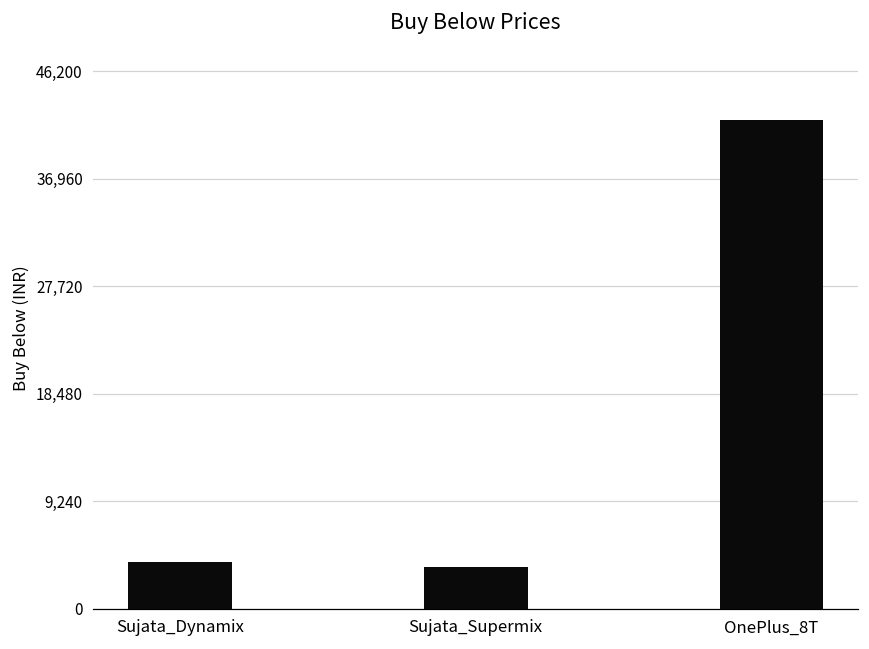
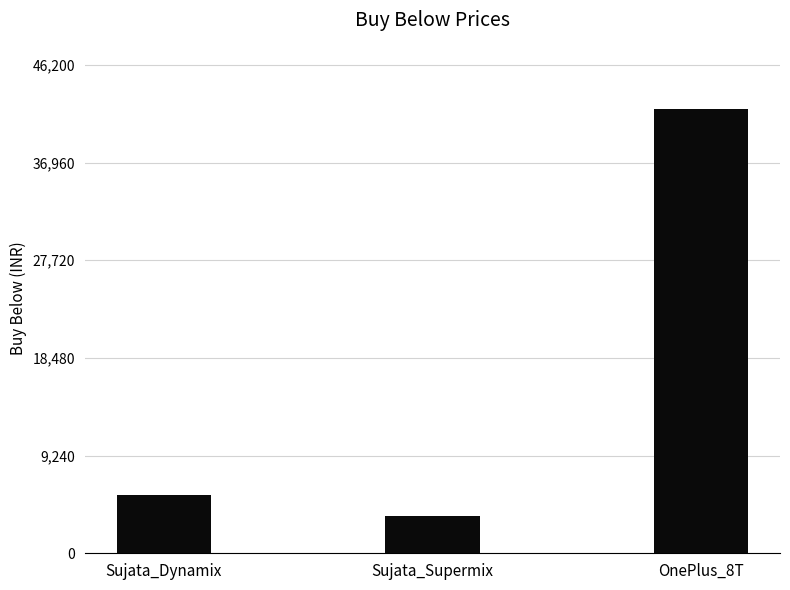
Sujata_Dynamix: 4,000 -> 5,500
